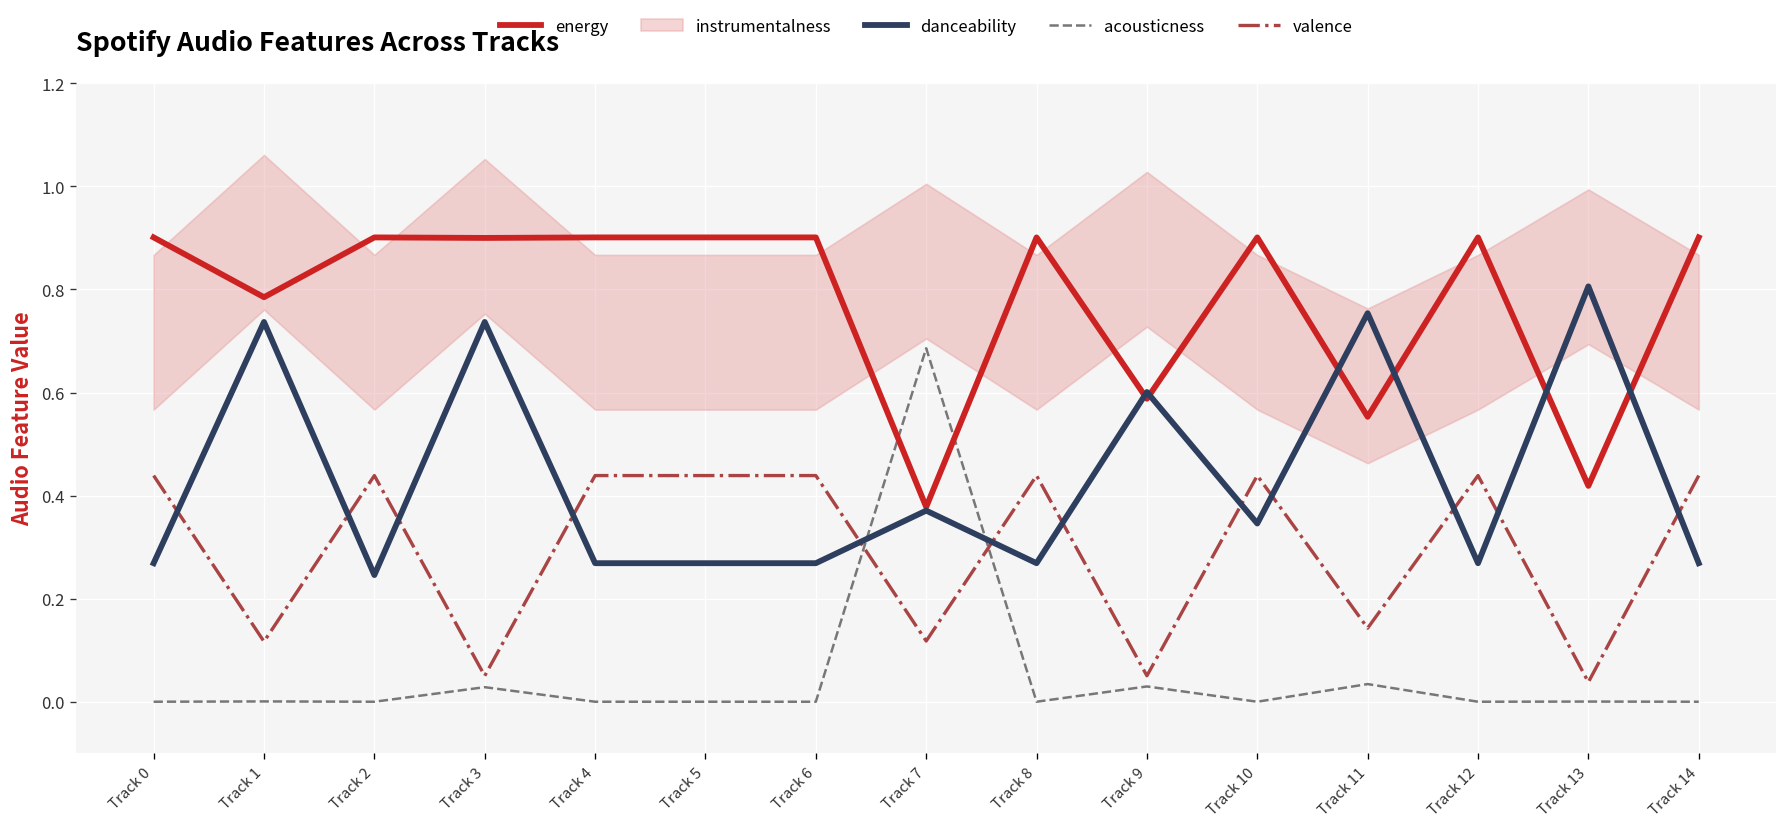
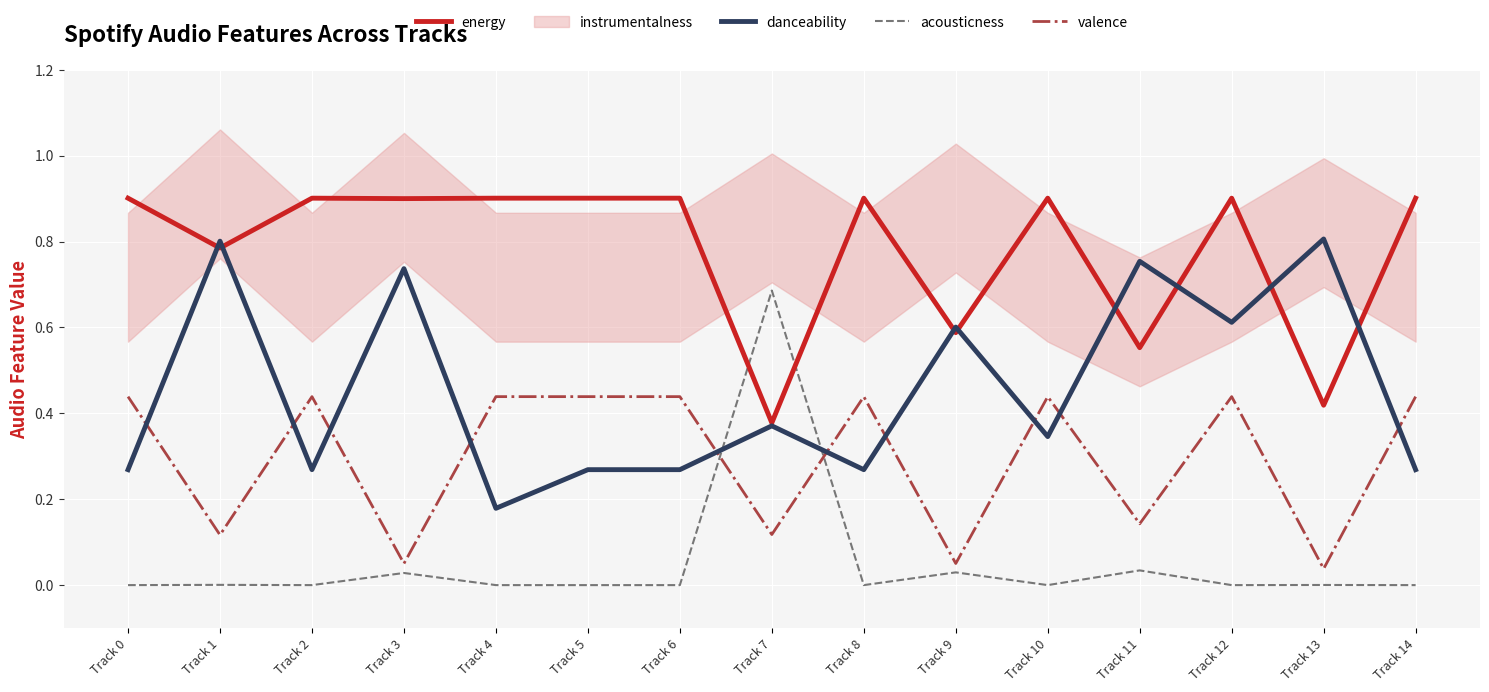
danceability, Track 1: 0.74 -> 0.80
danceability, Track 2: 0.25 -> 0.27
danceability, Track 4: 0.27 -> 0.18
danceability, Track 12: 0.27 -> 0.61
